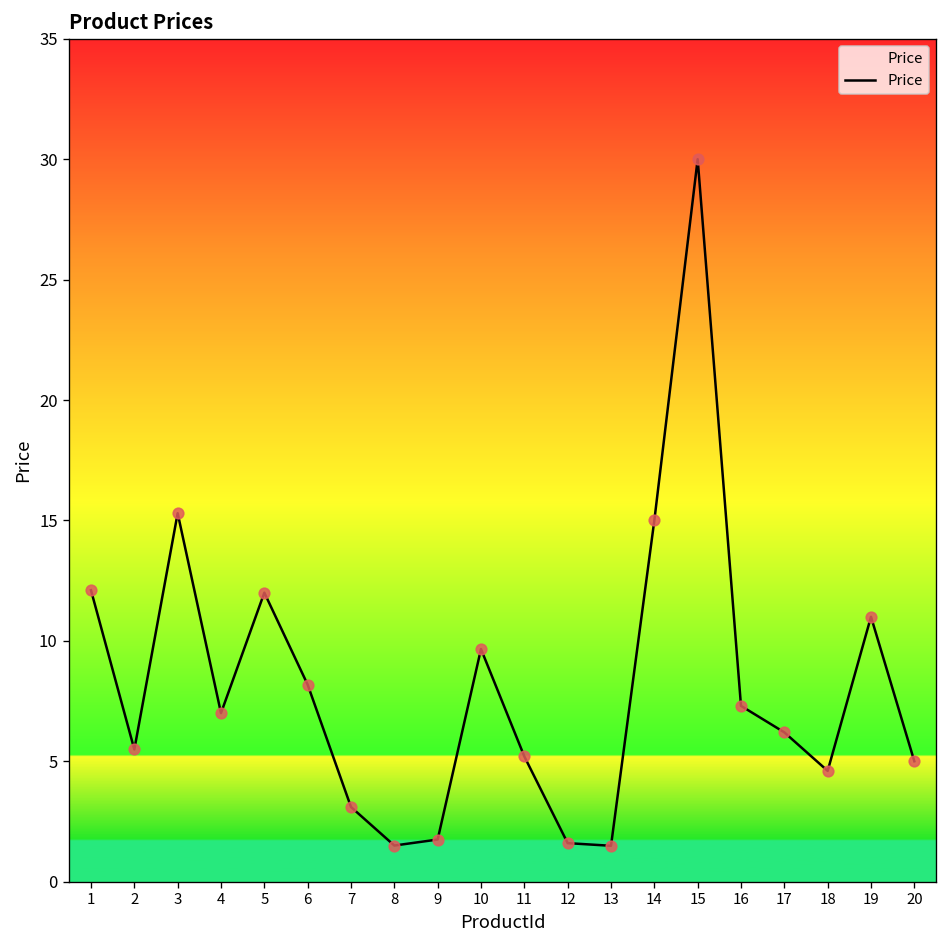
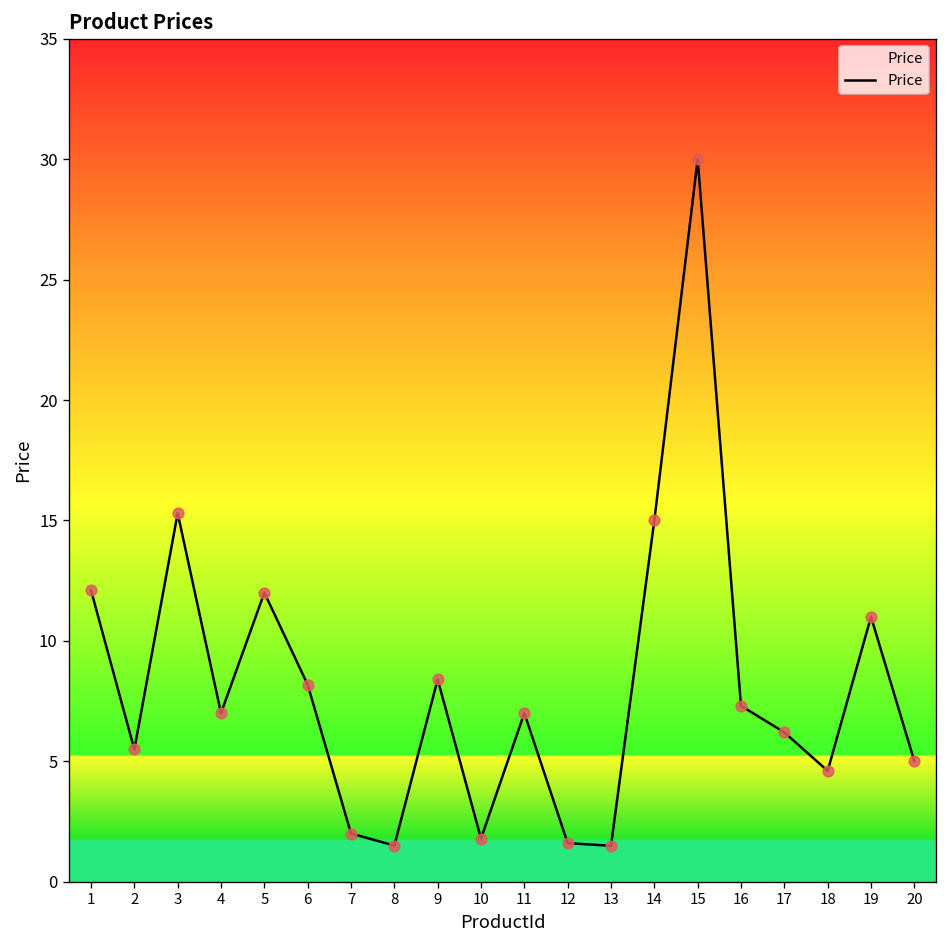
7: 3.1 -> 2.0
9: 1.8 -> 8.4
10: 9.7 -> 1.8
11: 5.2 -> 7.0
